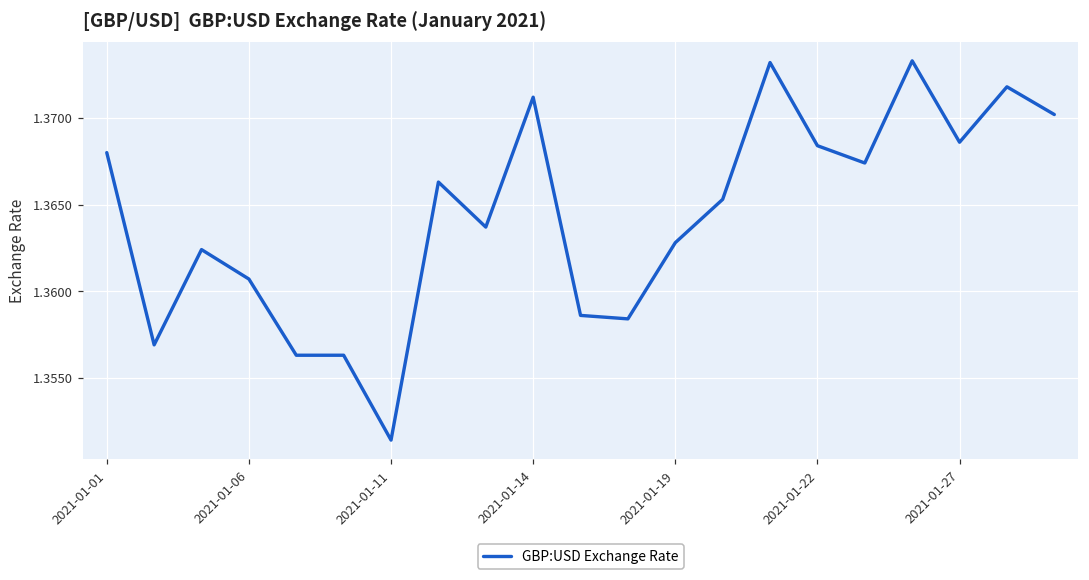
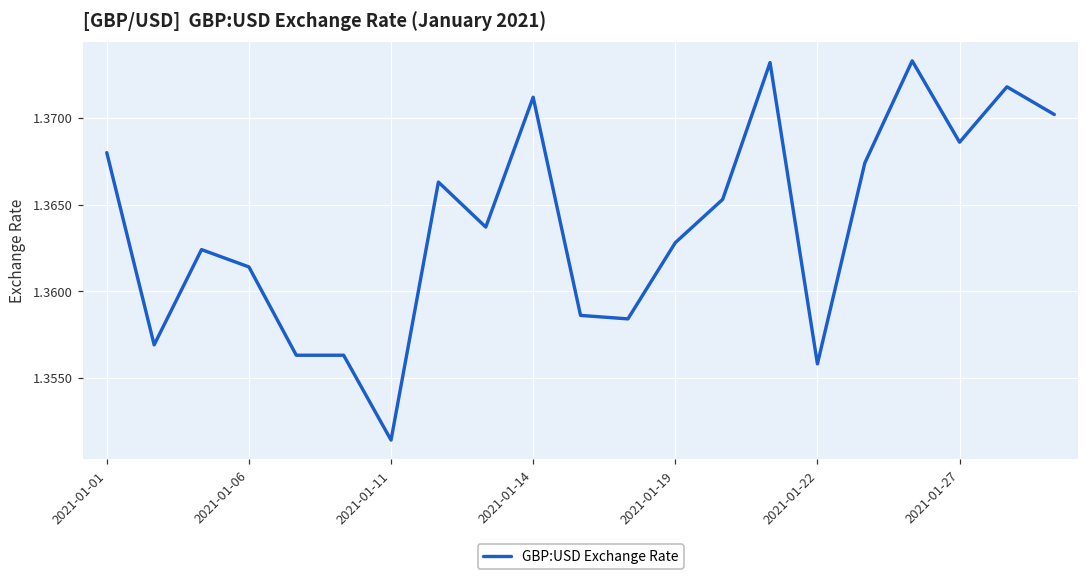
2021-01-06: 1.3607 -> 1.3614
2021-01-22: 1.3684 -> 1.3558
